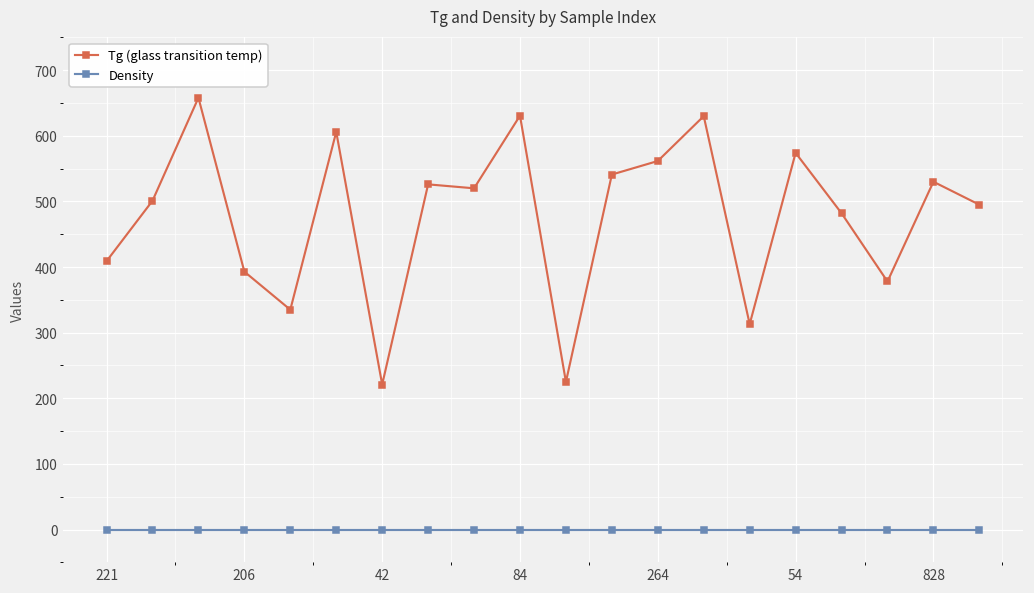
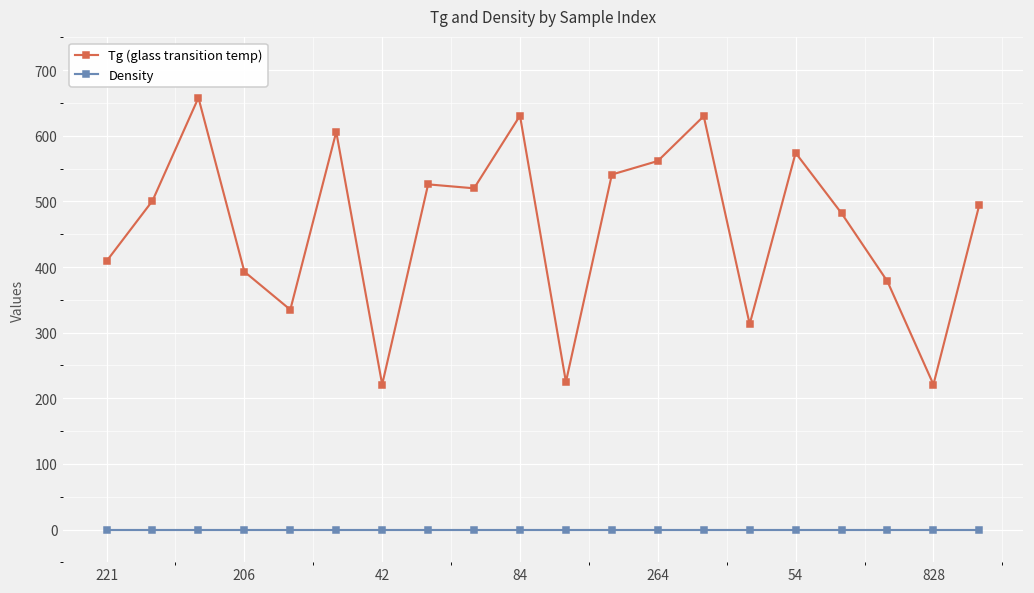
Tg (glass transition temp), 828: 530 -> 220
